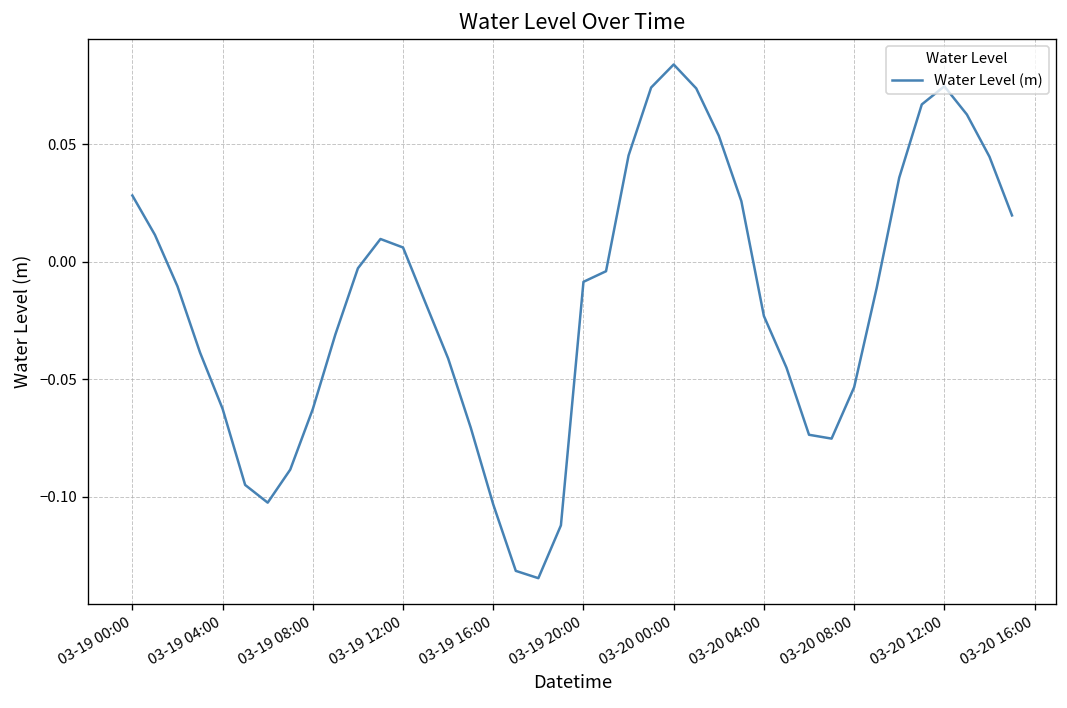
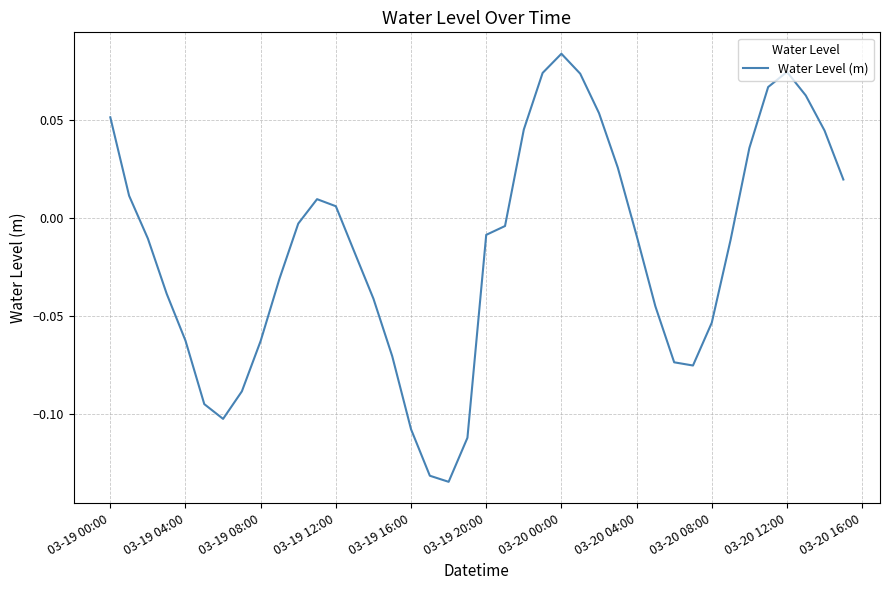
03-19 00:00: 0.028 -> 0.052
03-19 16:00: -0.103 -> -0.108
03-20 04:00: -0.023 -> -0.009
